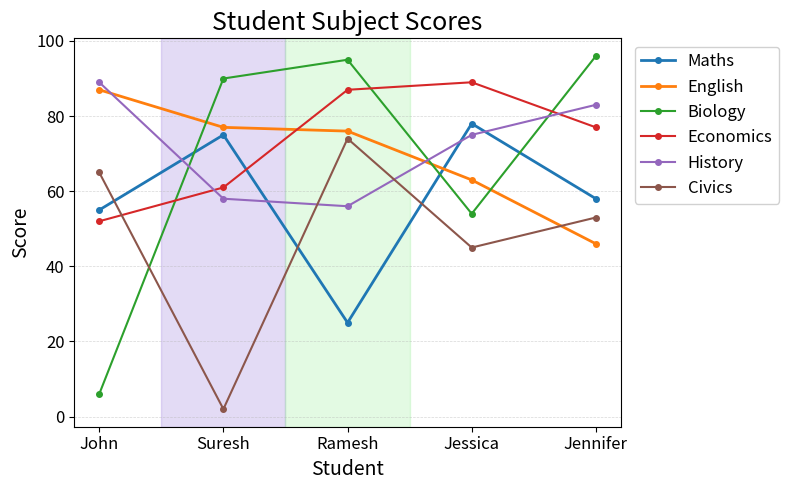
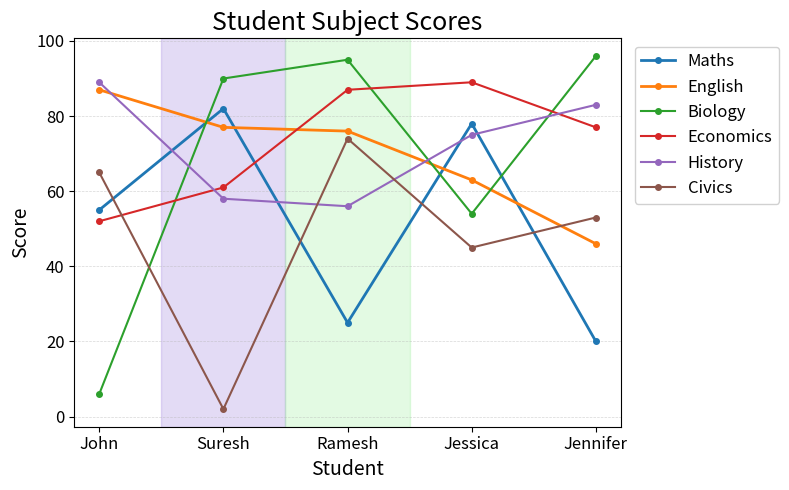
Maths, Suresh: 75 -> 82
Maths, Jennifer: 58 -> 20
